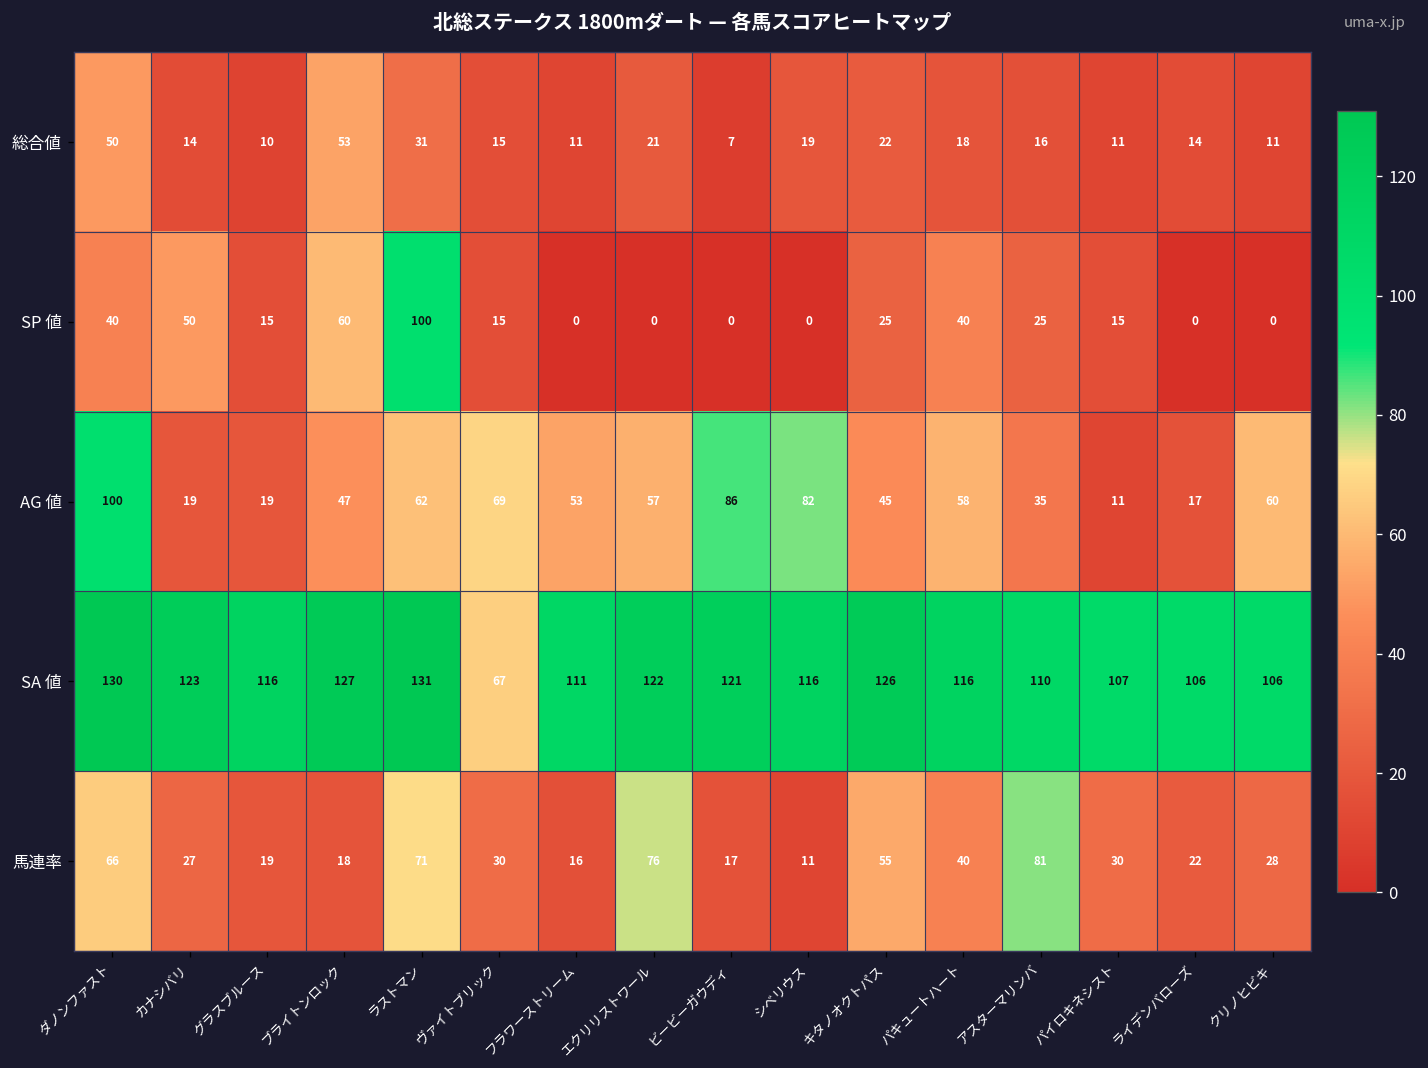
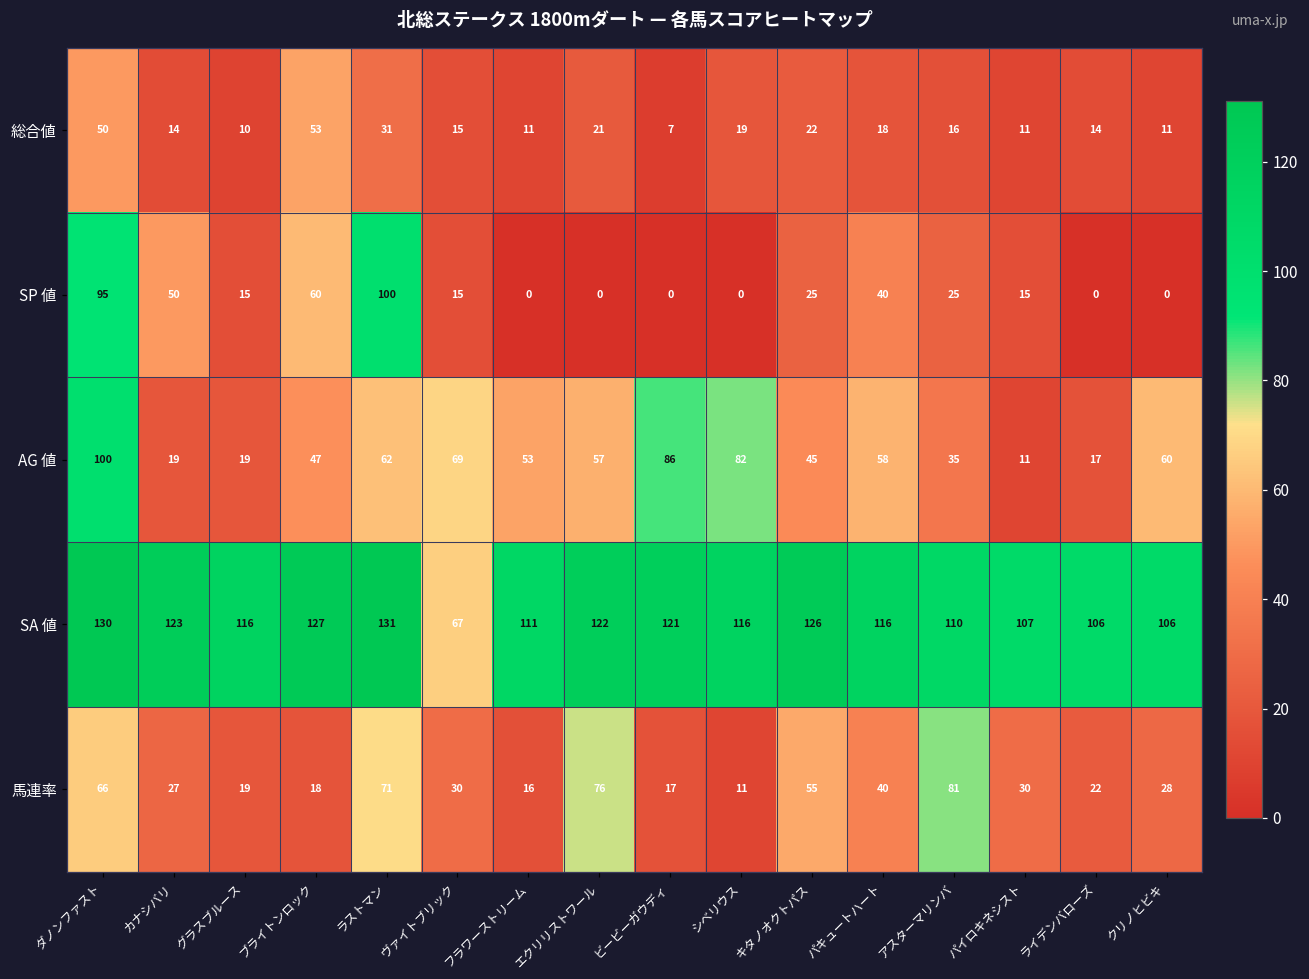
SP 値, ダノンファスト: 40 -> 95
